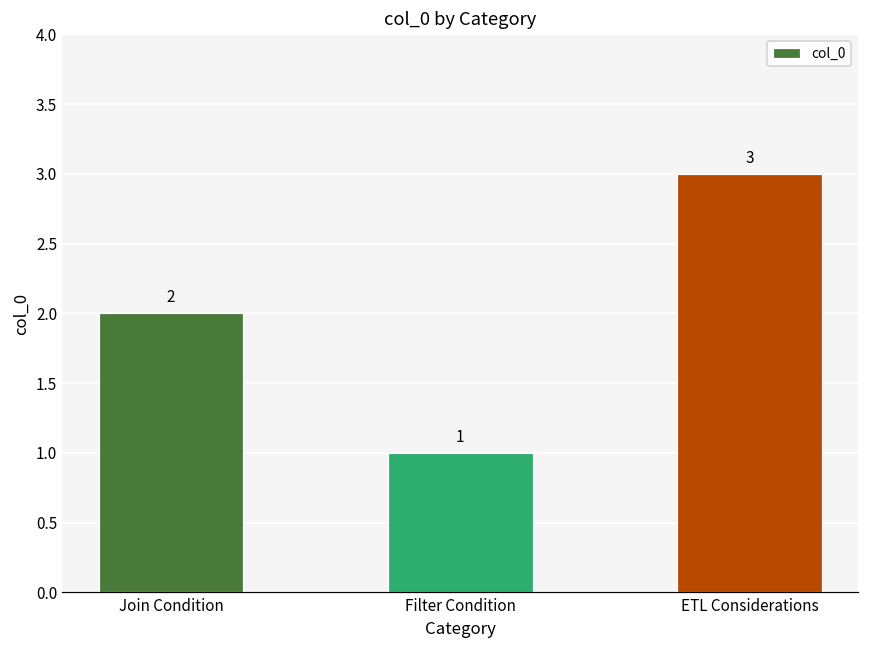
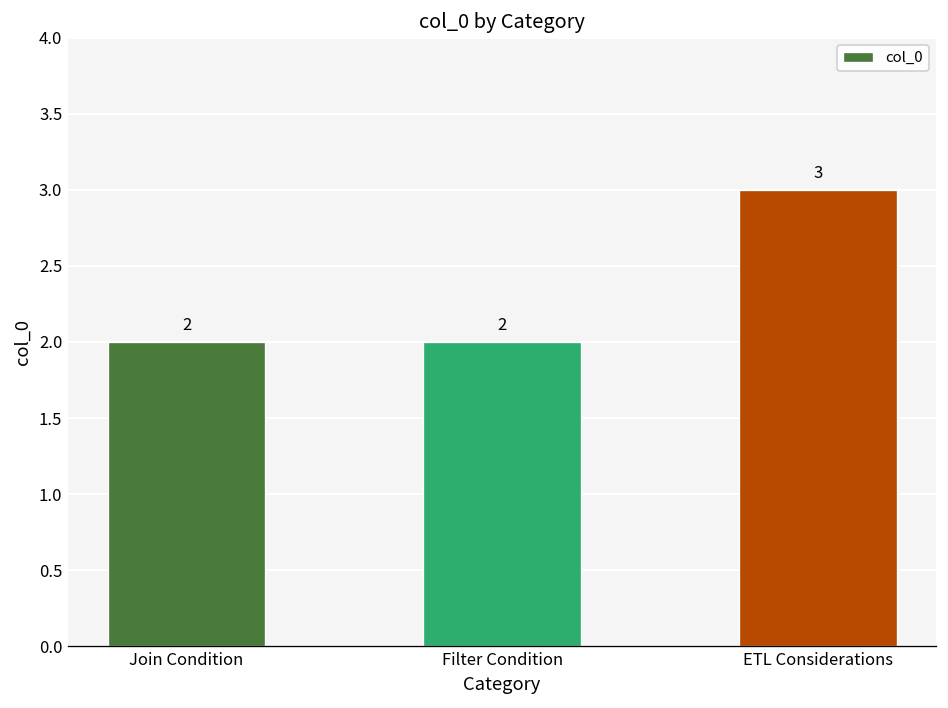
Filter Condition: 1 -> 2
